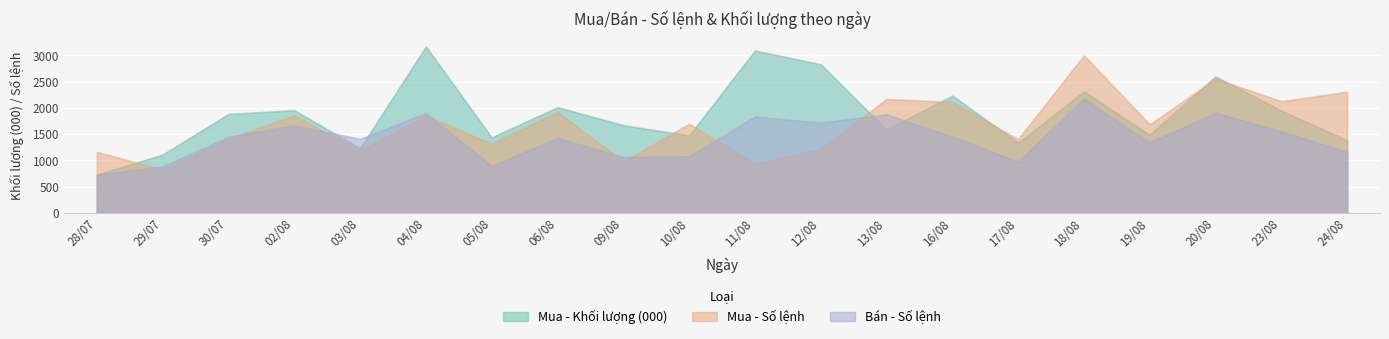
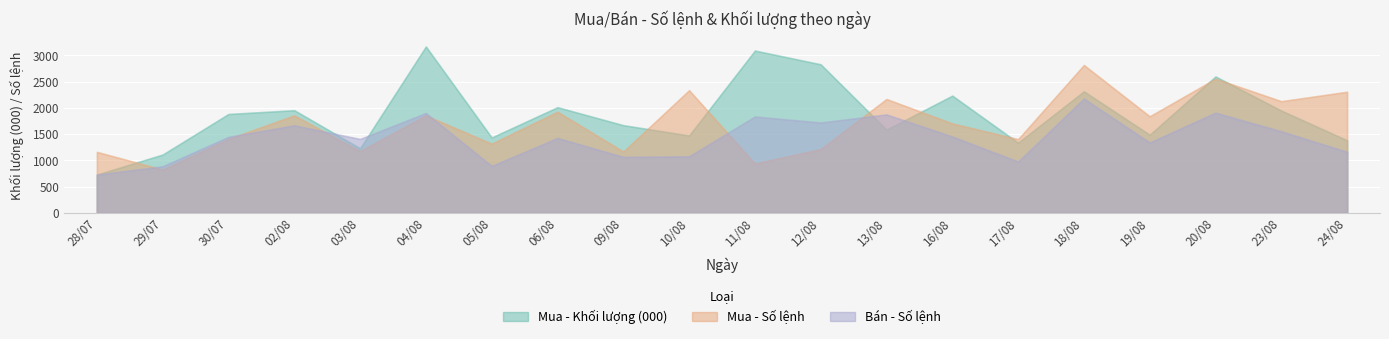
Mua - Số lệnh, 09/08: 1000 -> 1200
Mua - Số lệnh, 10/08: 1700 -> 2300
Mua - Số lệnh, 16/08: 2100 -> 1700
Mua - Số lệnh, 18/08: 3000 -> 2800
Mua - Số lệnh, 19/08: 1700 -> 1800
